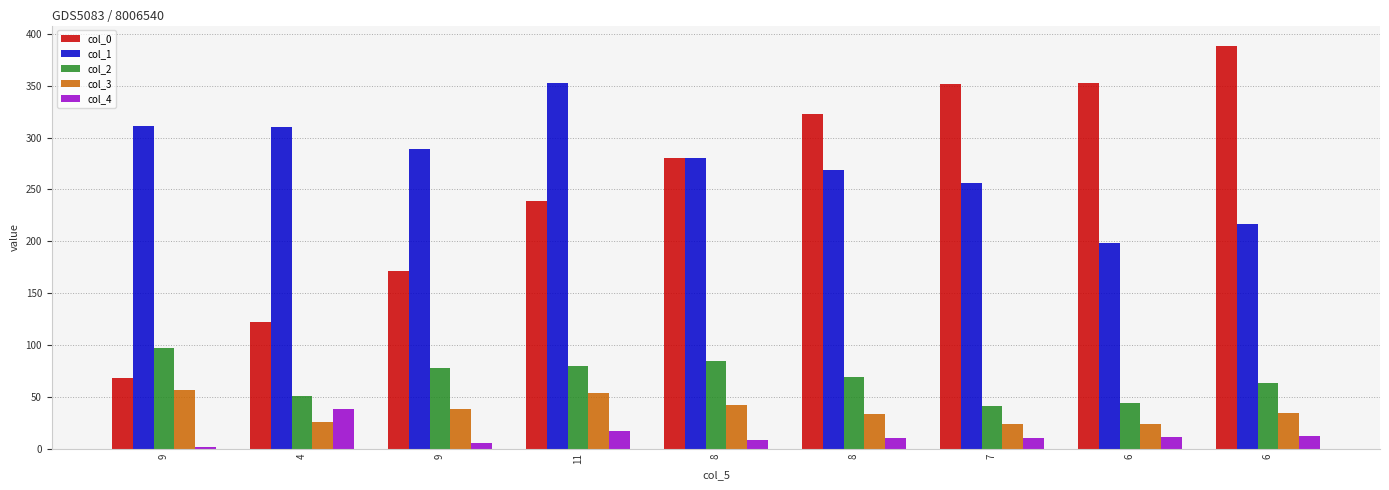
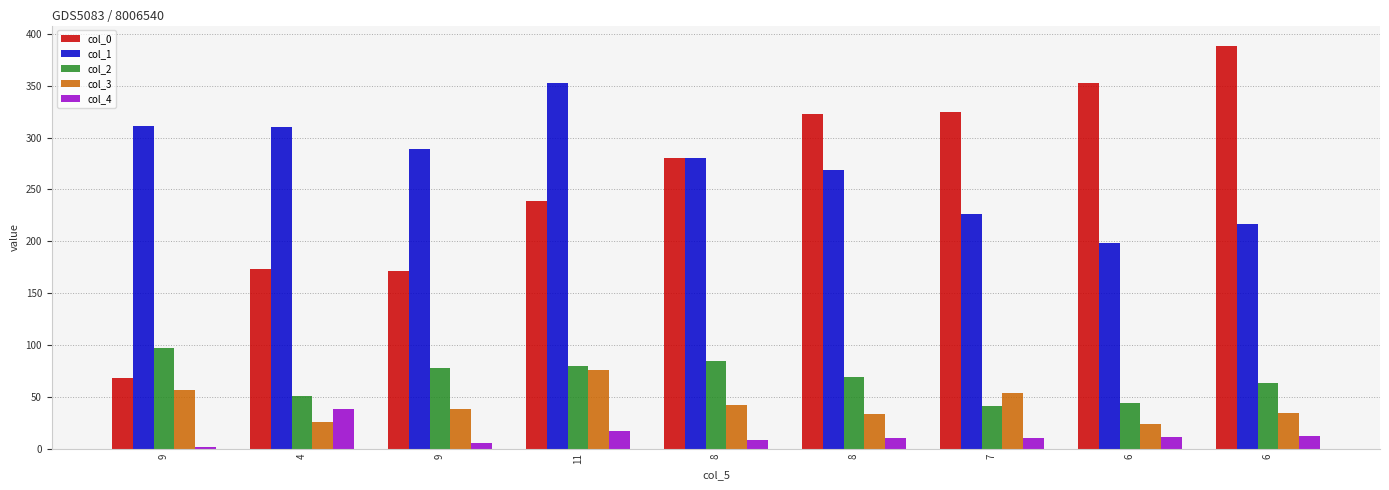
col_0, 4: 122 -> 173
col_3, 11: 54 -> 76
col_0, 7: 352 -> 325
col_1, 7: 257 -> 227
col_3, 7: 24 -> 53
